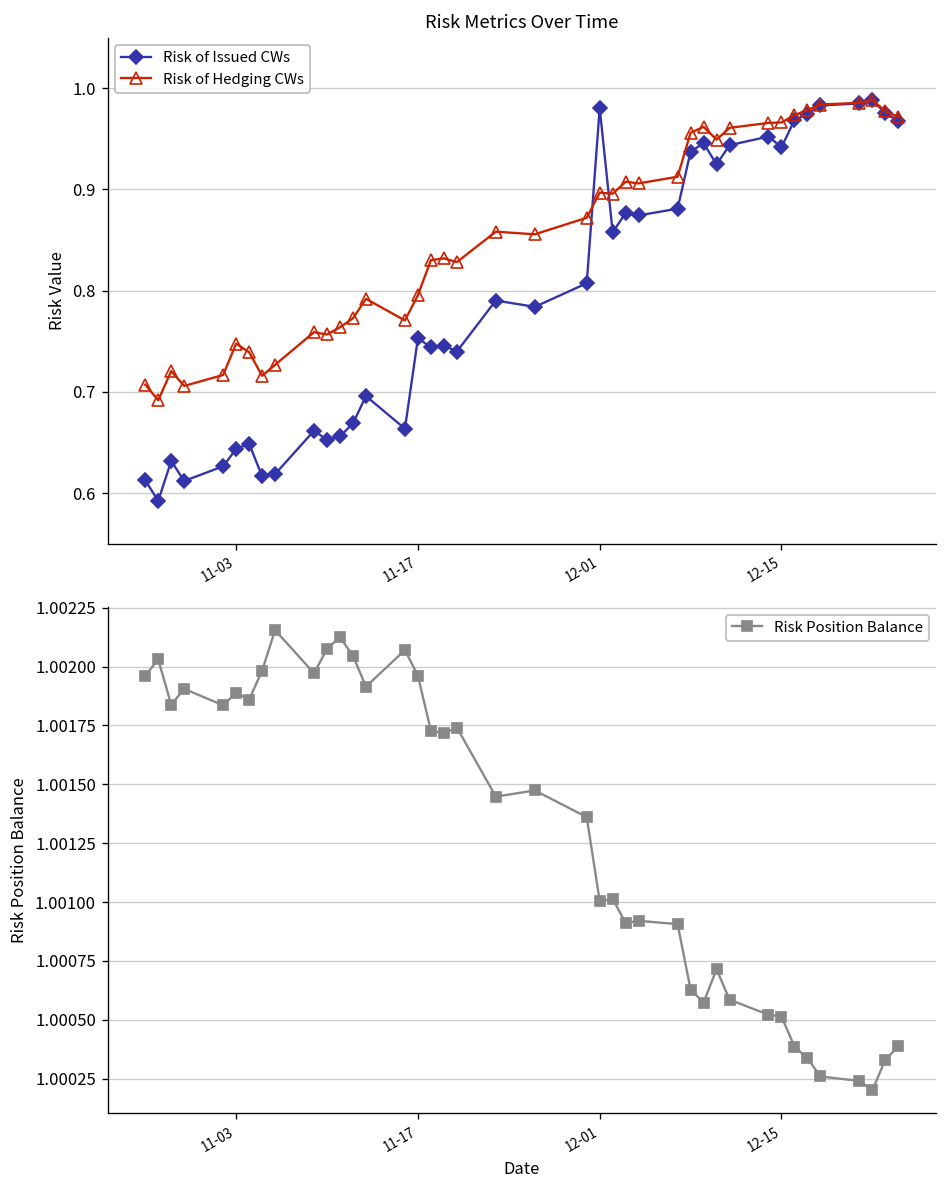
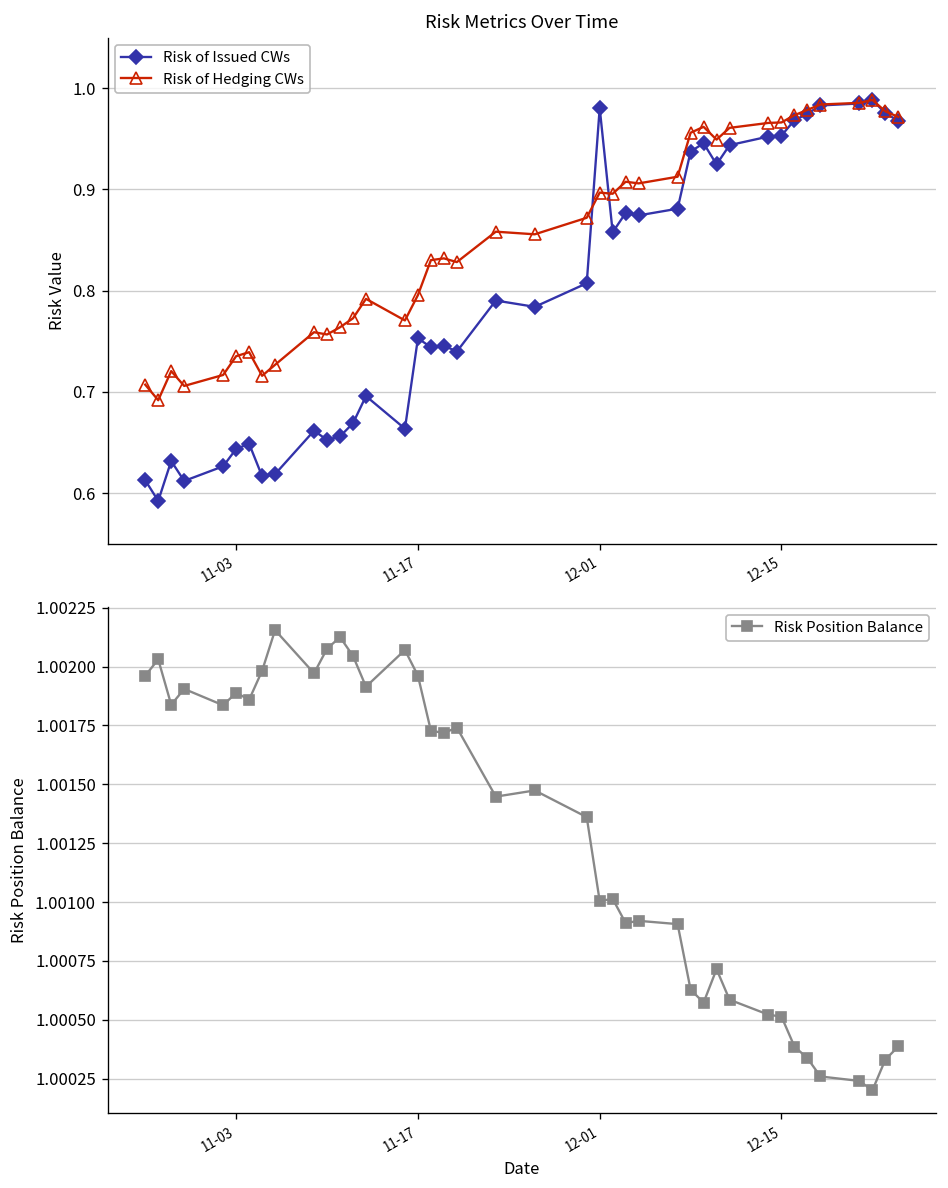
Risk Metrics Over Time, Risk of Hedging CWs, 11-03: 0.75 -> 0.74
Risk Metrics Over Time, Risk of Issued CWs, 12-15: 0.94 -> 0.95
